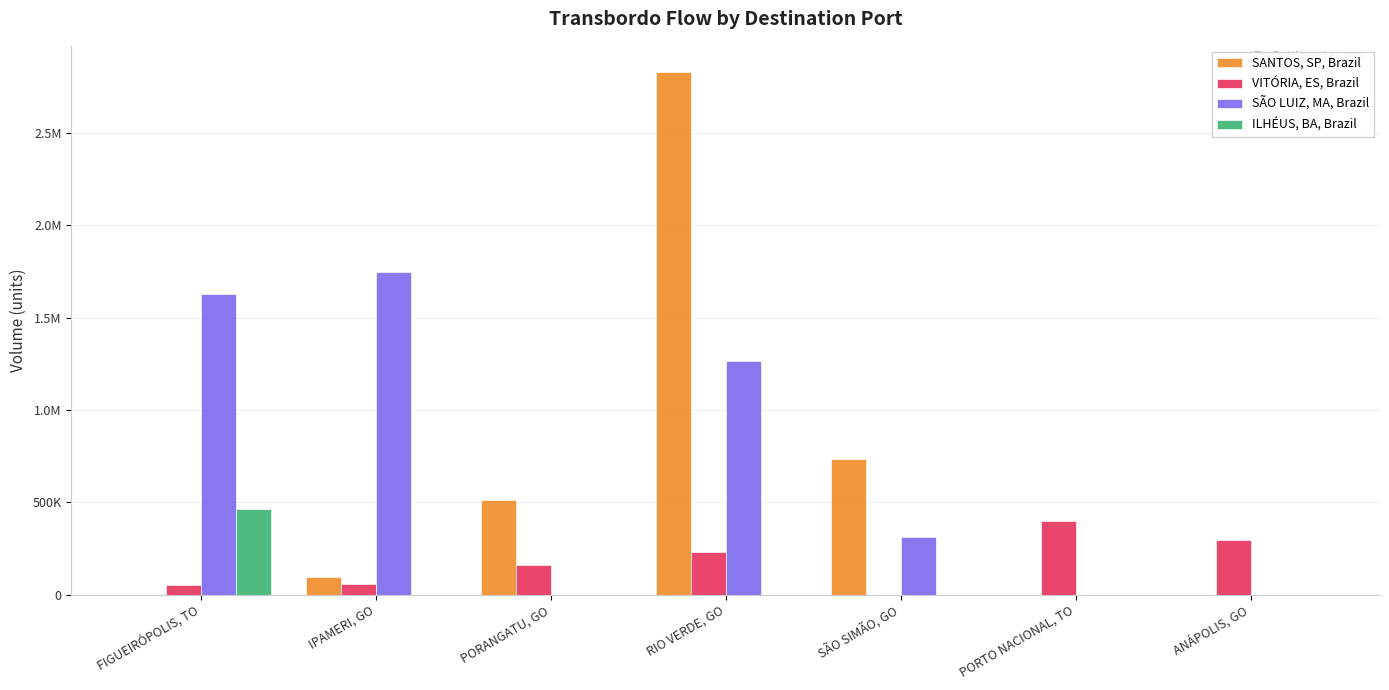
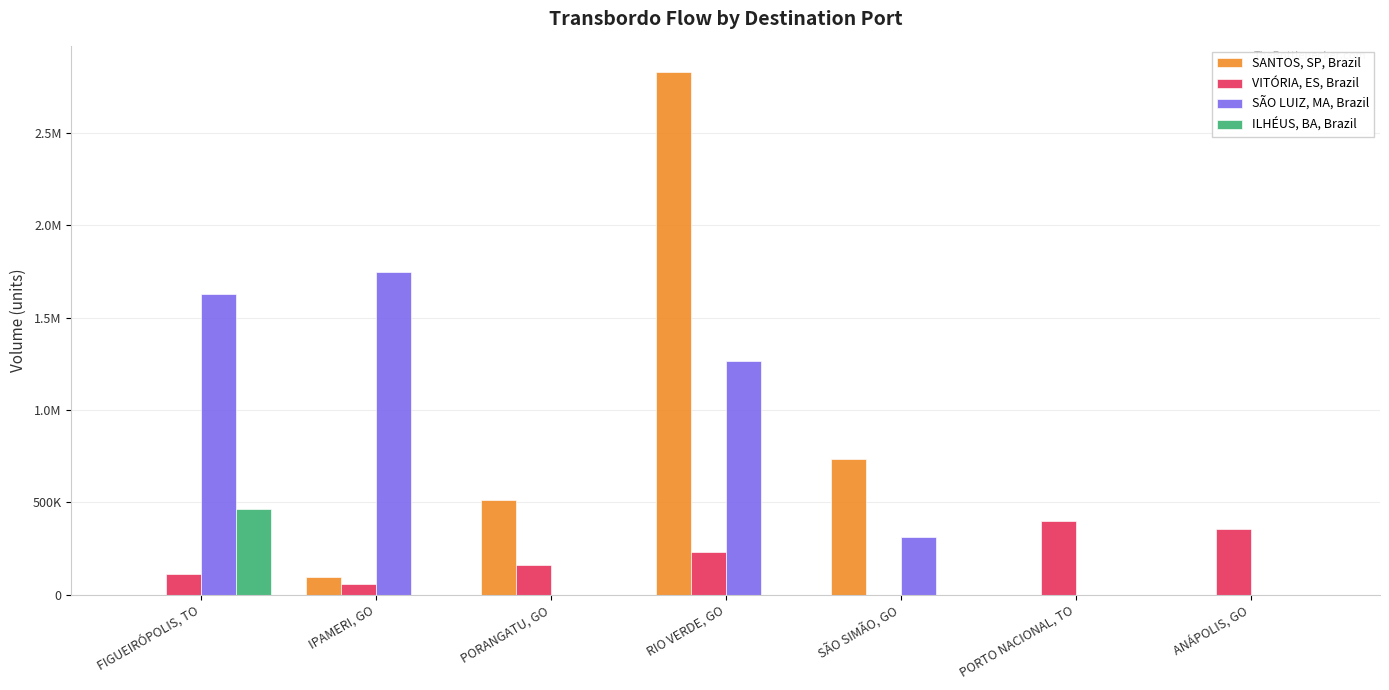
VITÓRIA, ES, Brazil, FIGUEIRÓPOLIS, TO: 50000 -> 110000
VITÓRIA, ES, Brazil, ANÁPOLIS, GO: 290000 -> 360000
